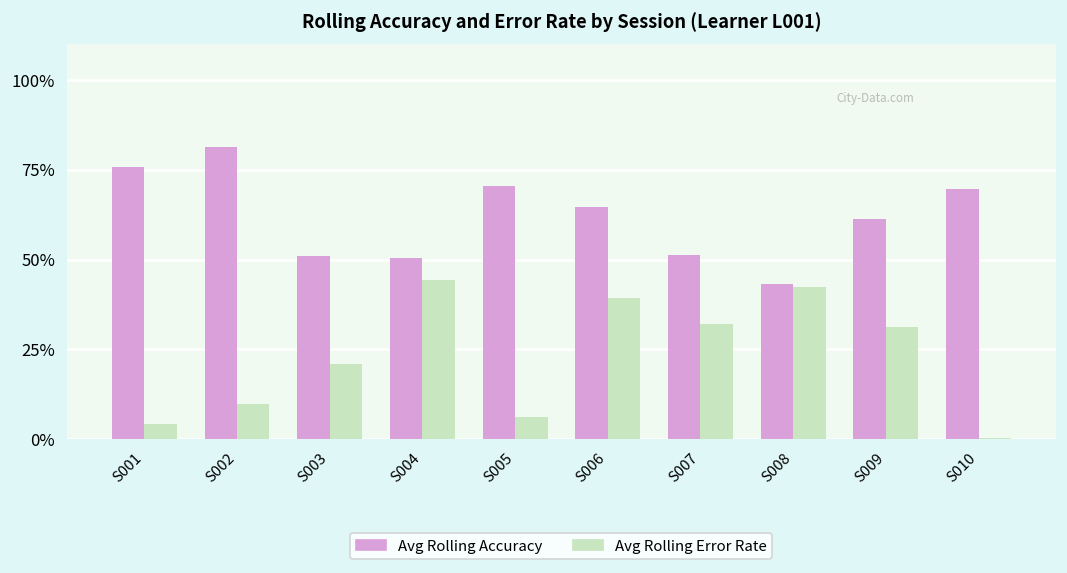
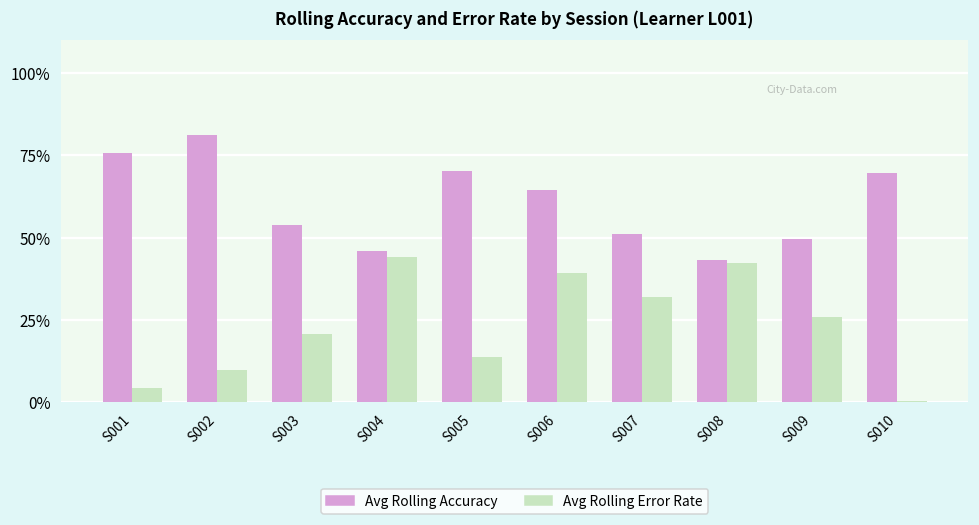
Avg Rolling Accuracy, S003: 51% -> 54%
Avg Rolling Accuracy, S004: 50% -> 46%
Avg Rolling Error Rate, S005: 6% -> 14%
Avg Rolling Accuracy, S009: 61% -> 50%
Avg Rolling Error Rate, S009: 31% -> 26%
